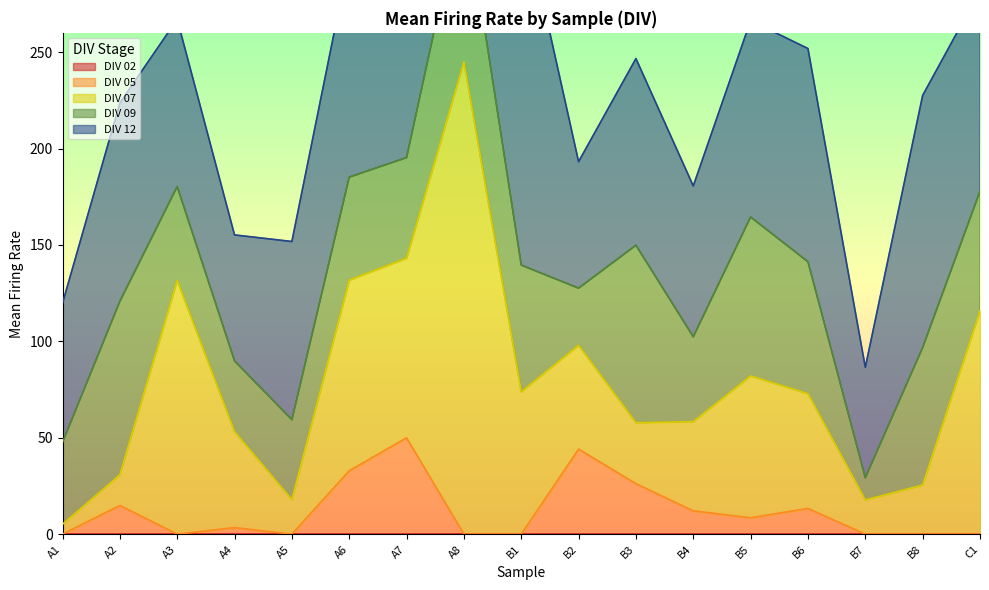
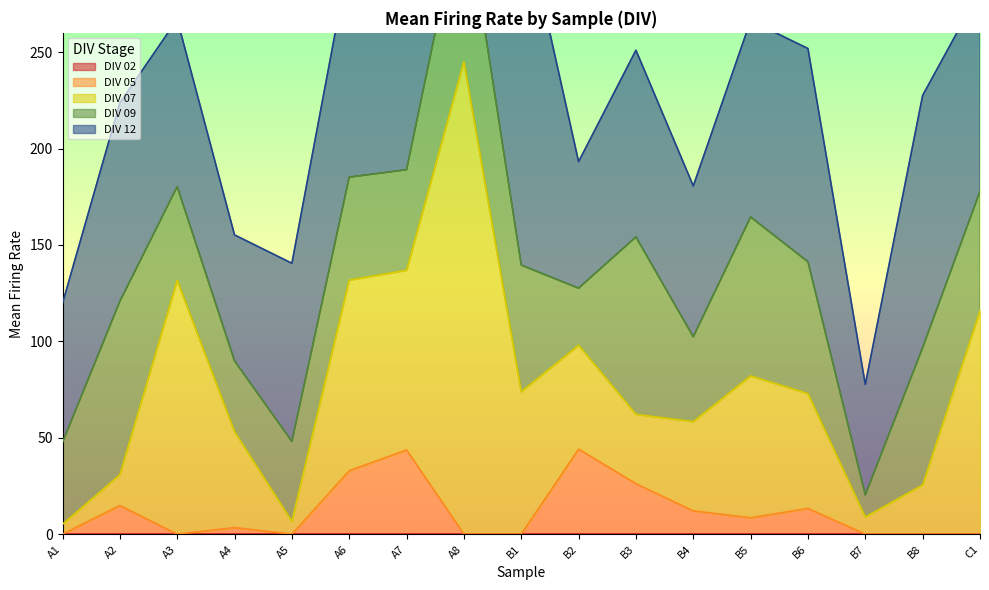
DIV 07, A5: 18 -> 7
DIV 05, A7: 50 -> 44
DIV 07, B3: 32 -> 36
DIV 07, B7: 18 -> 9
